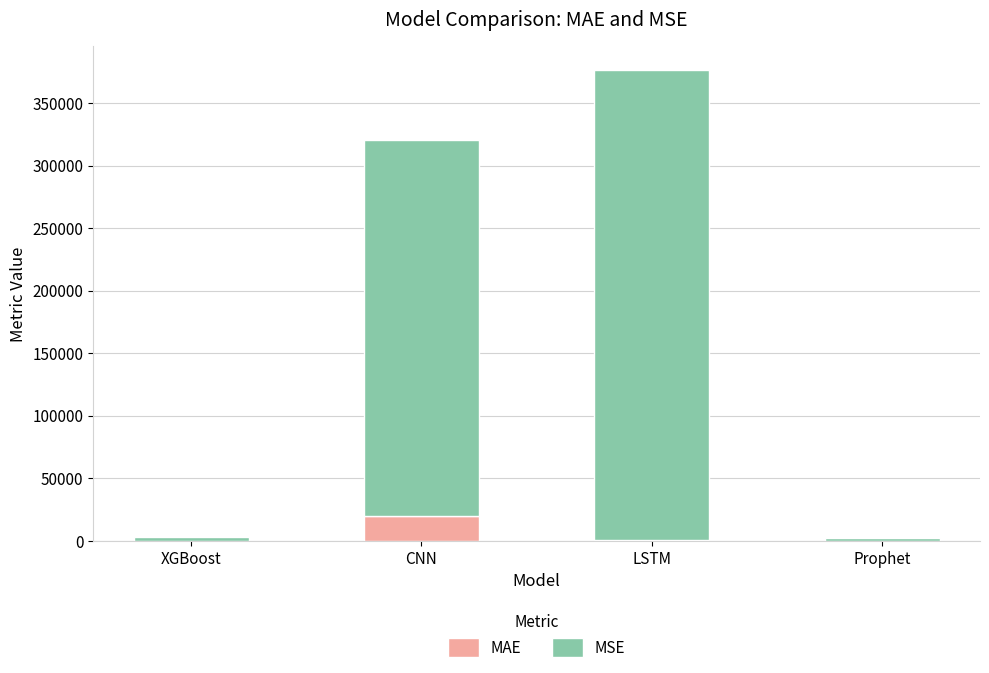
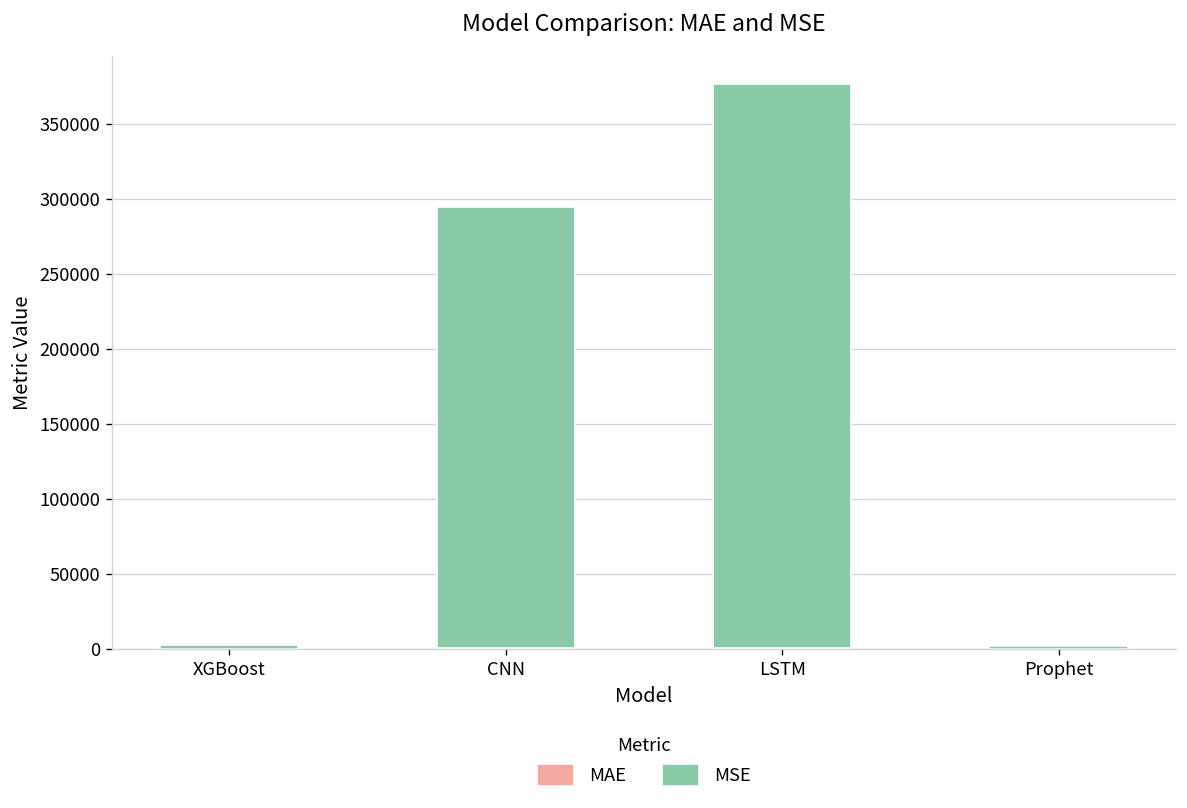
MAE, CNN: 19000 -> 1000
MSE, CNN: 301000 -> 294000
